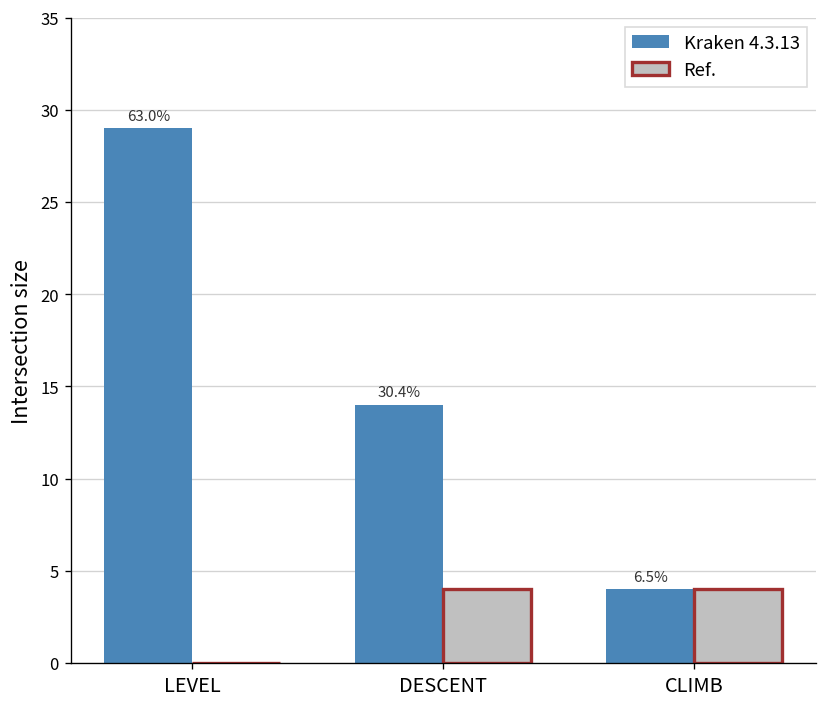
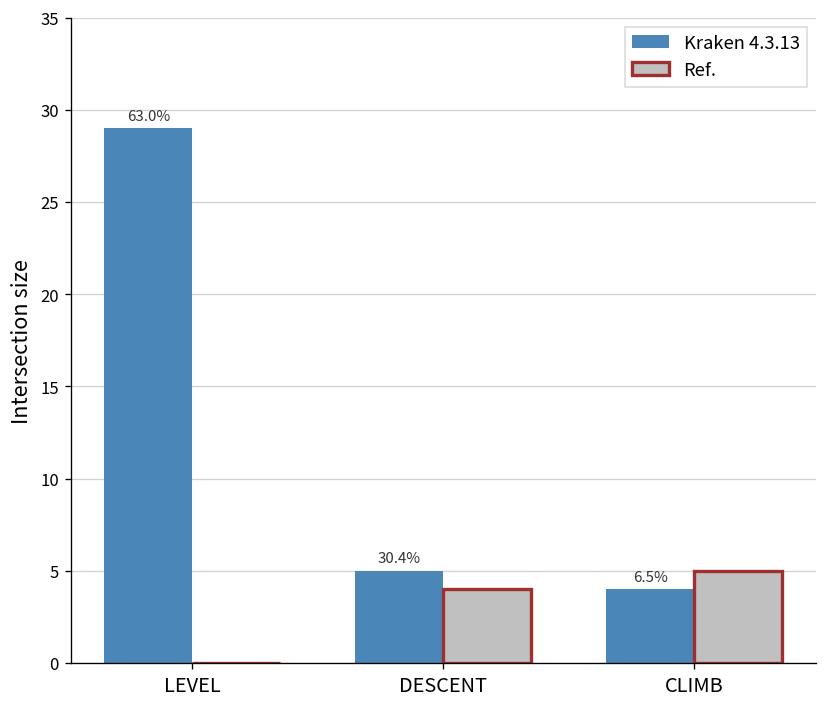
Kraken 4.3.13, DESCENT: 14 -> 5
Ref., CLIMB: 4 -> 5
